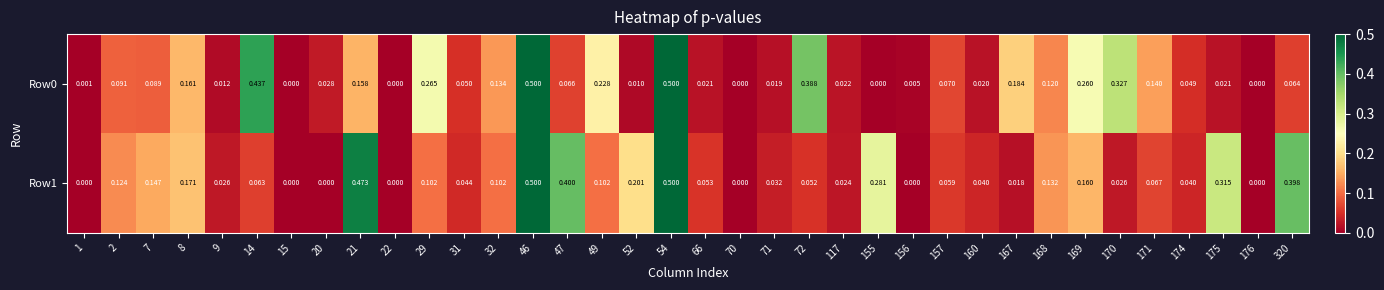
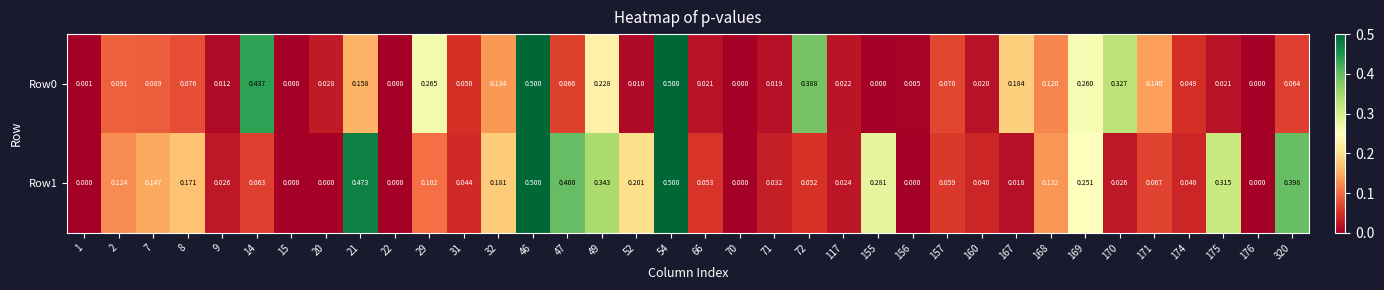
Row0, 8: 0.161 -> 0.076
Row1, 32: 0.102 -> 0.181
Row1, 49: 0.102 -> 0.343
Row1, 169: 0.160 -> 0.251
